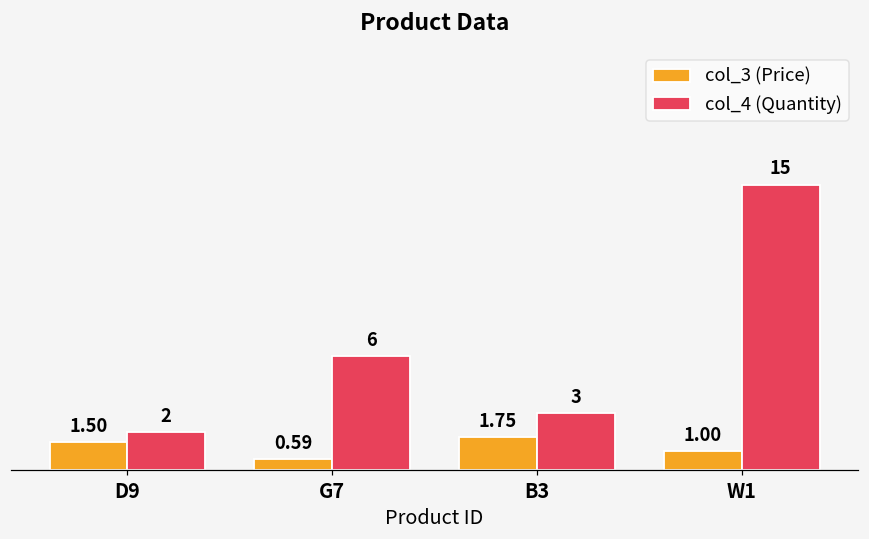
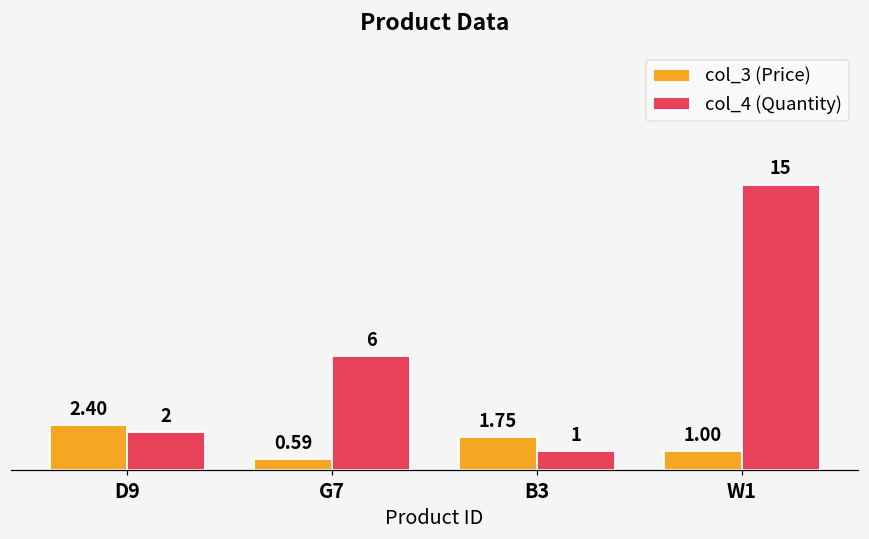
col_3 (Price), D9: 1.50 -> 2.40
col_4 (Quantity), B3: 3 -> 1
